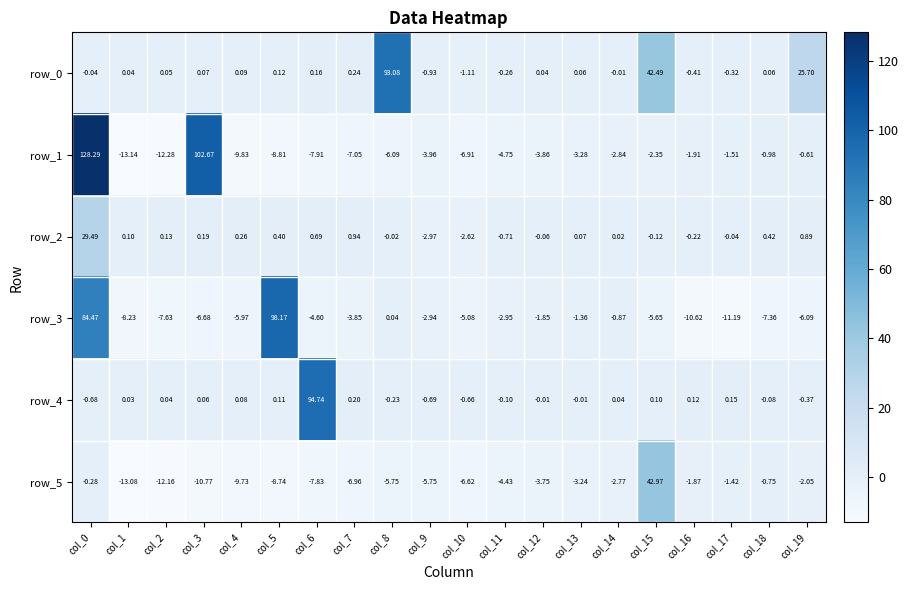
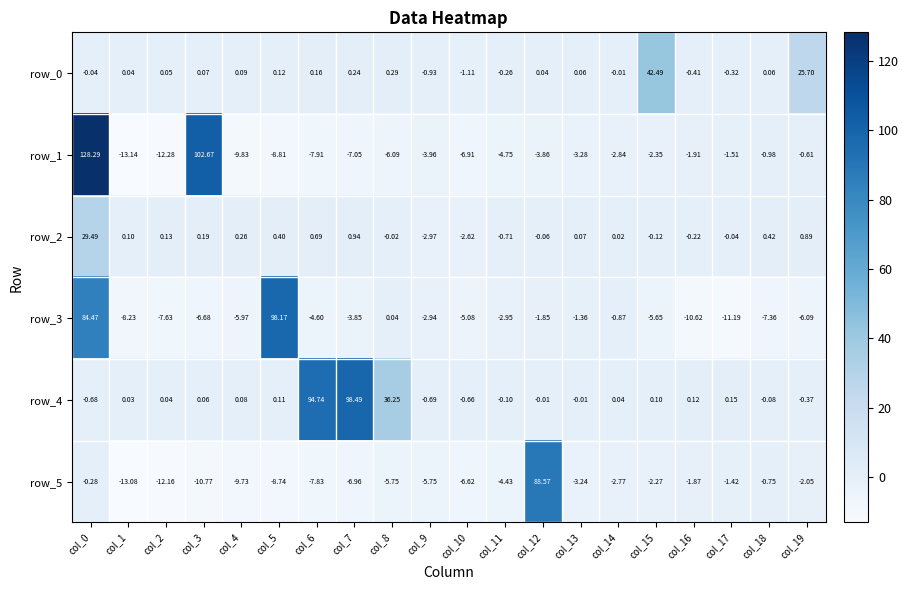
row_0, col_8: 93.08 -> 0.29
row_4, col_7: 0.20 -> 98.49
row_4, col_8: -0.23 -> 36.25
row_5, col_12: -3.75 -> 88.57
row_5, col_15: 42.97 -> -2.27
